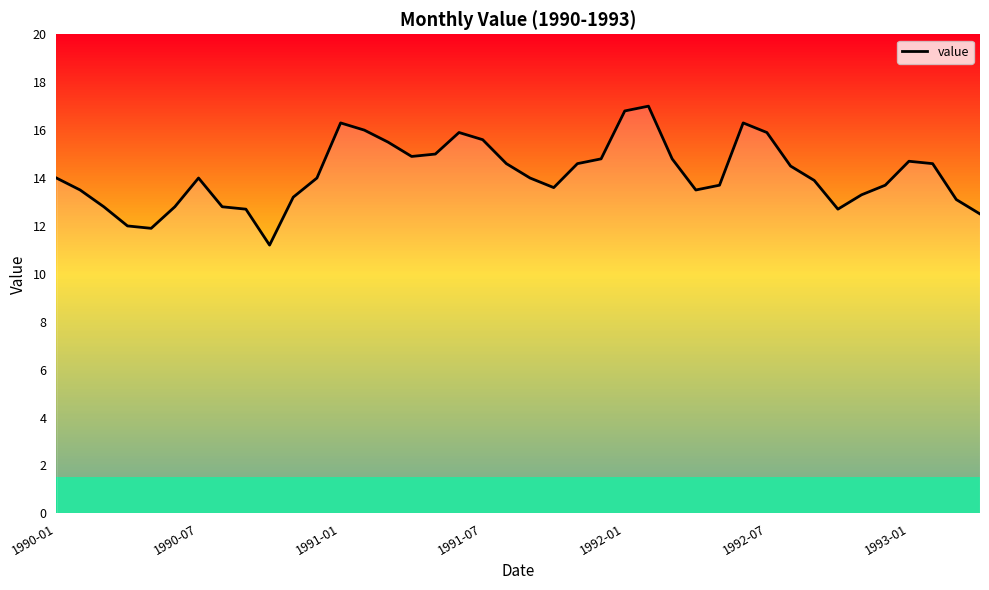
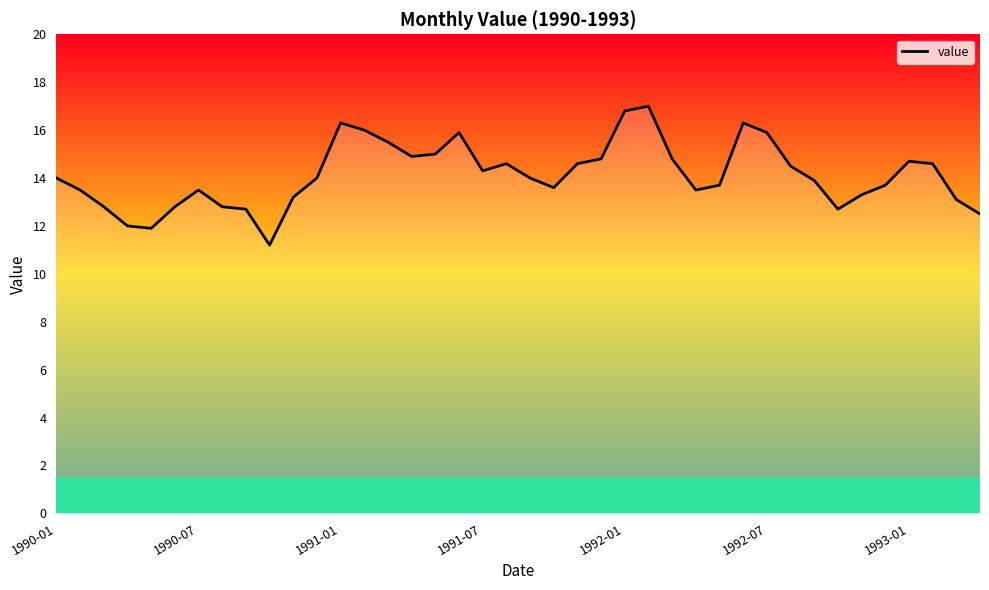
1990-07: 14.0 -> 13.5
1991-07: 15.6 -> 14.3
